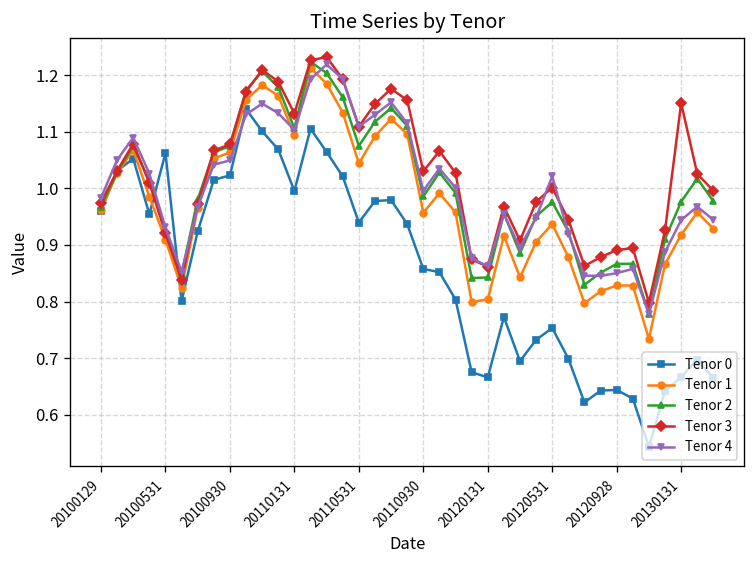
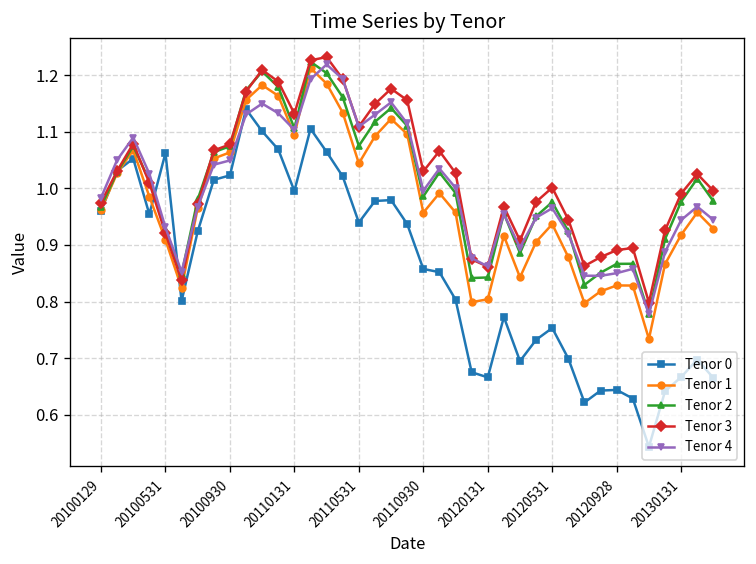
Tenor 4, 20120531: 1.02 -> 0.96
Tenor 3, 20130131: 1.15 -> 0.99
